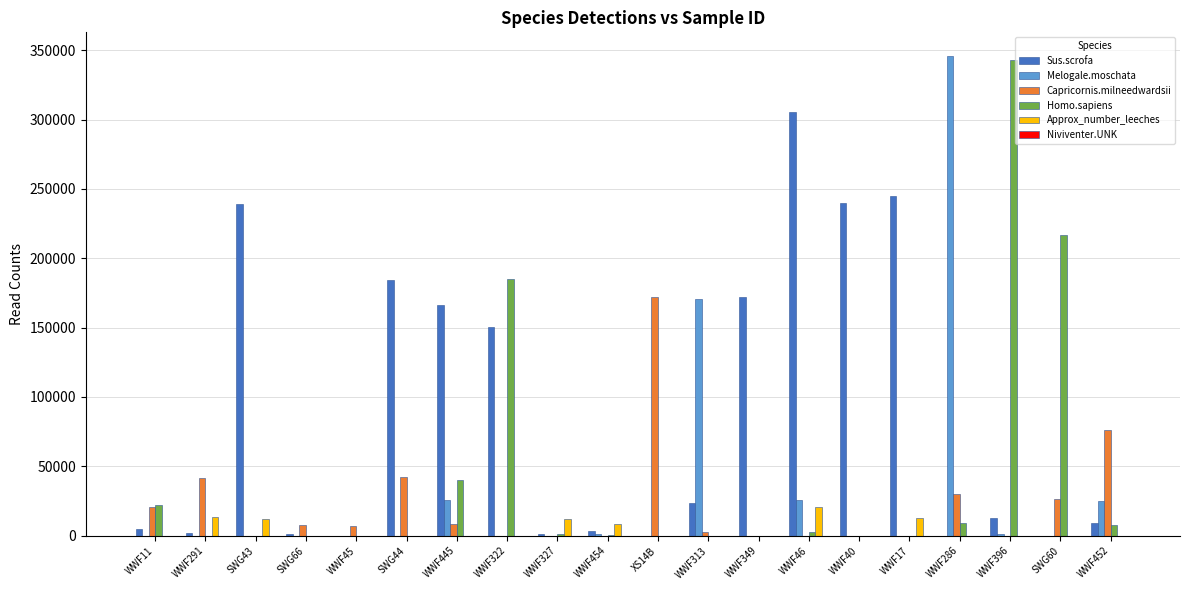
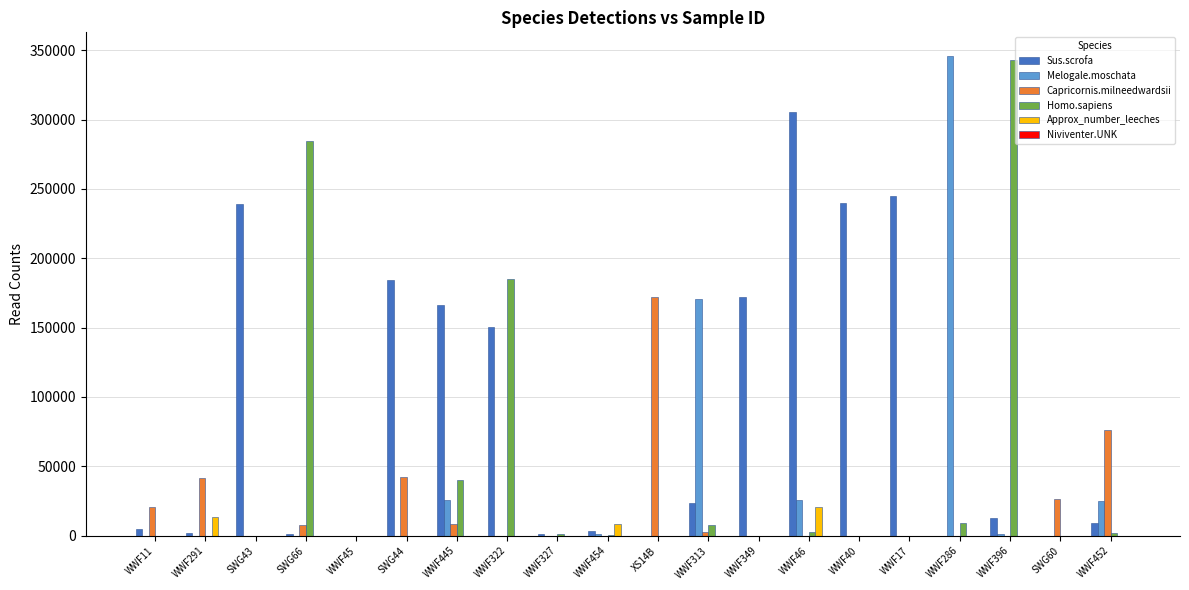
Homo.sapiens, WWF11: 22000 -> 0
Approx_number_leeches, SWG43: 12000 -> 0
Homo.sapiens, SWG66: 0 -> 285000
Capricornis.milneedwardsii, WWF45: 7000 -> 0
Approx_number_leeches, WWF327: 12000 -> 0
Homo.sapiens, WWF313: 0 -> 8000
Approx_number_leeches, WWF17: 13000 -> 0
Capricornis.milneedwardsii, WWF286: 30000 -> 0
Homo.sapiens, SWG60: 217000 -> 0
Homo.sapiens, WWF452: 8000 -> 2000
